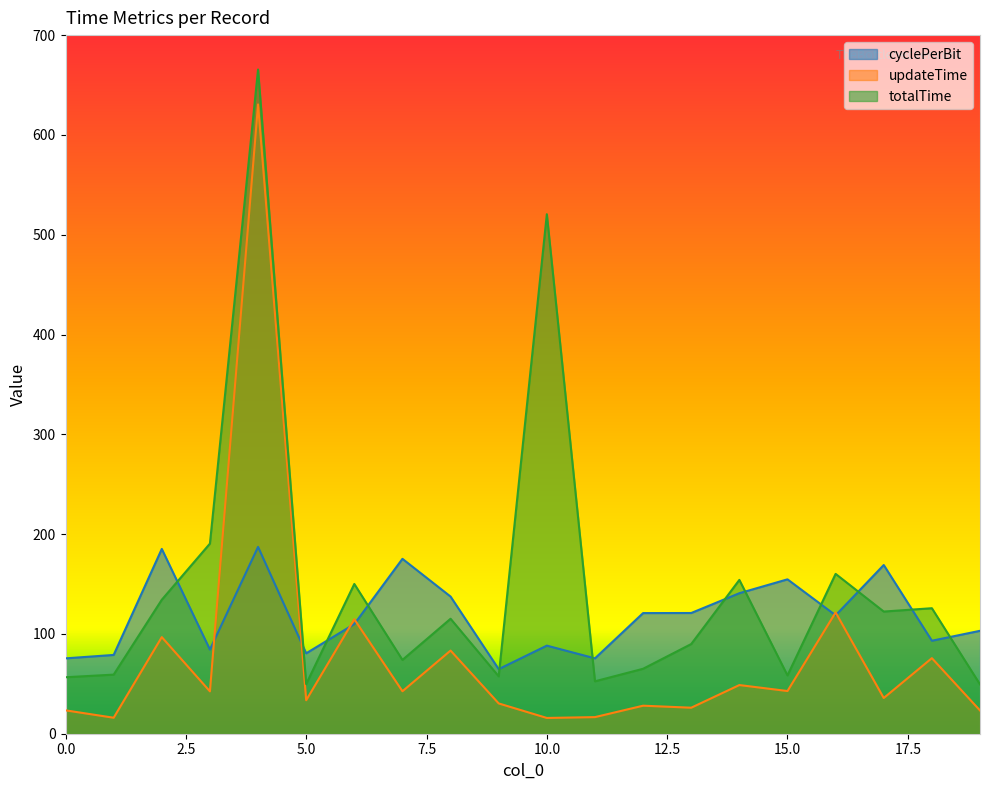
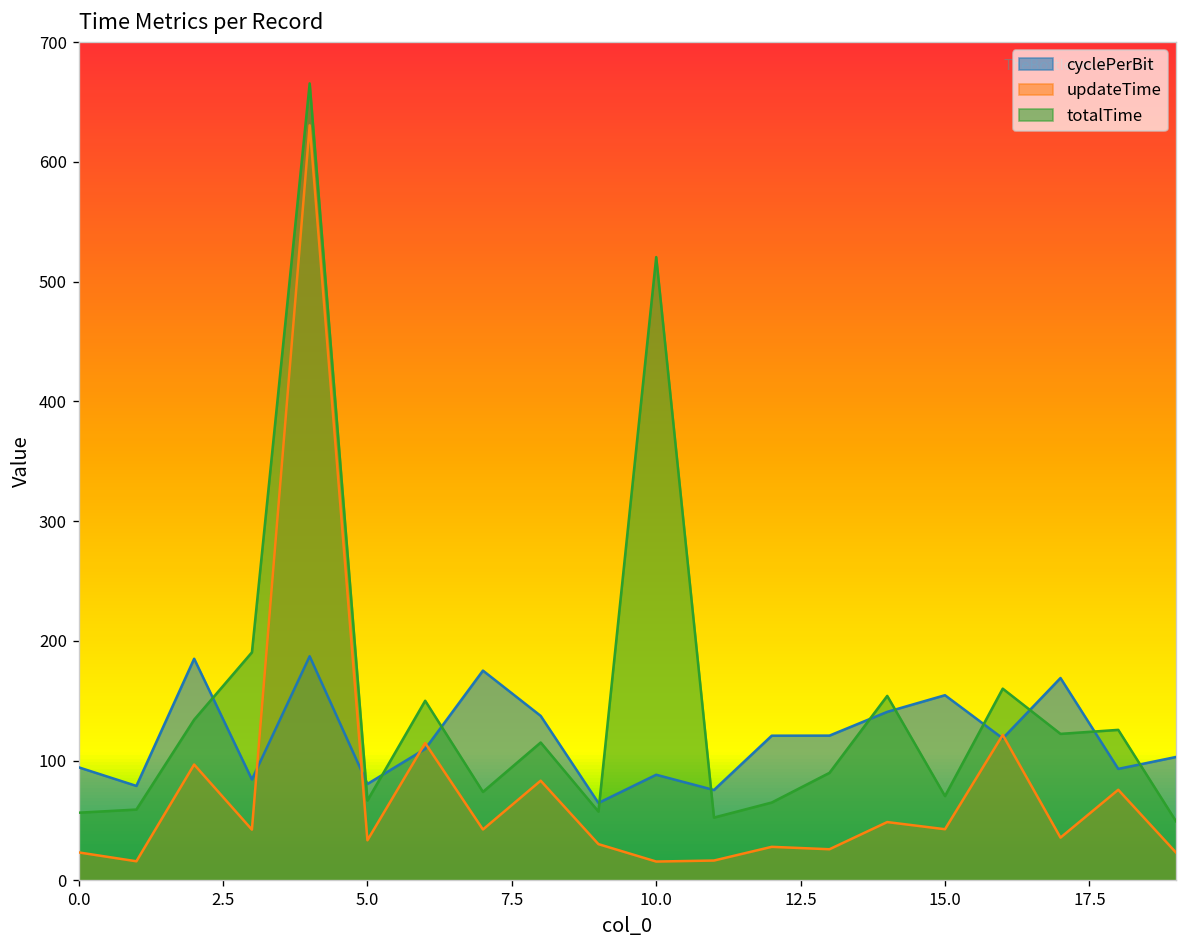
cyclePerBit, 0.0: 80 -> 90
totalTime, 5.0: 50 -> 70
totalTime, 15.0: 60 -> 70
